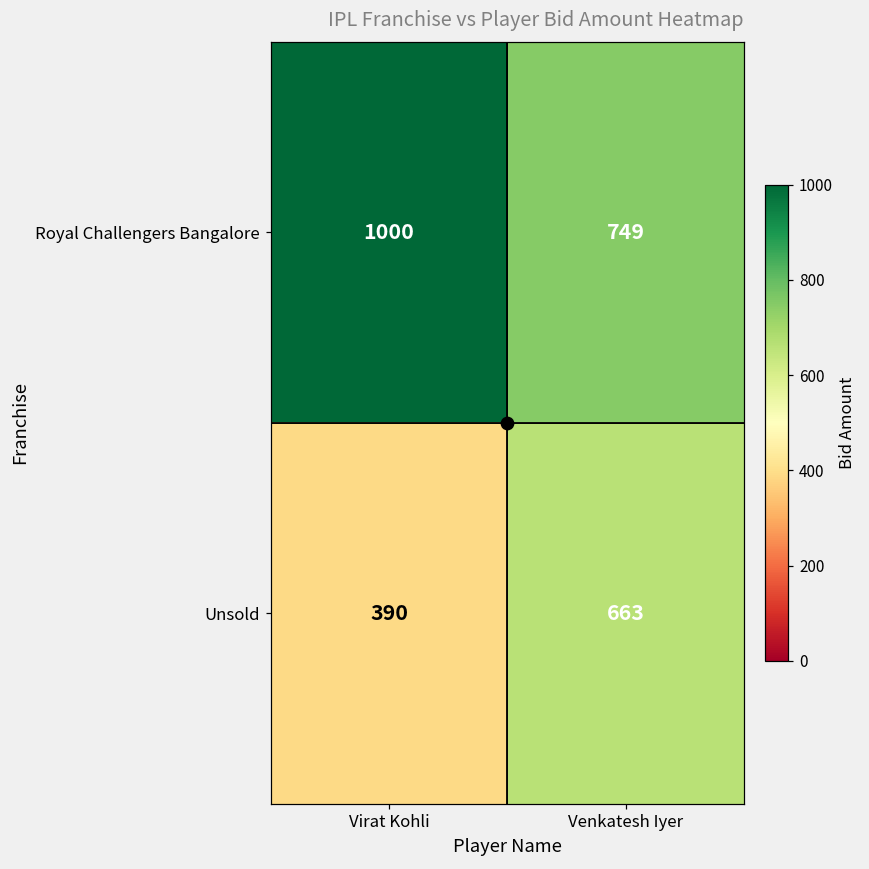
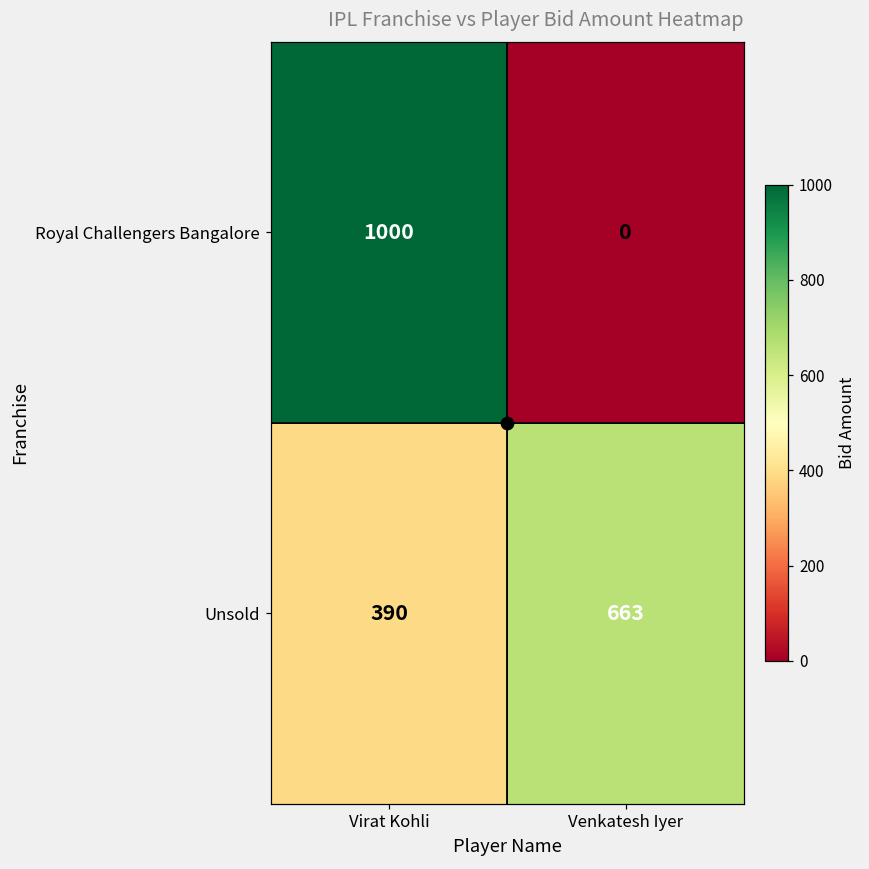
Royal Challengers Bangalore, Venkatesh Iyer: 749 -> 0
